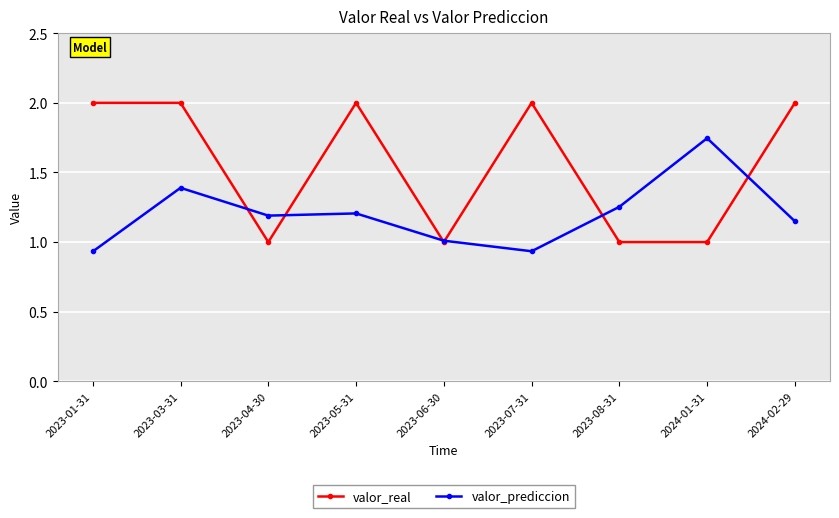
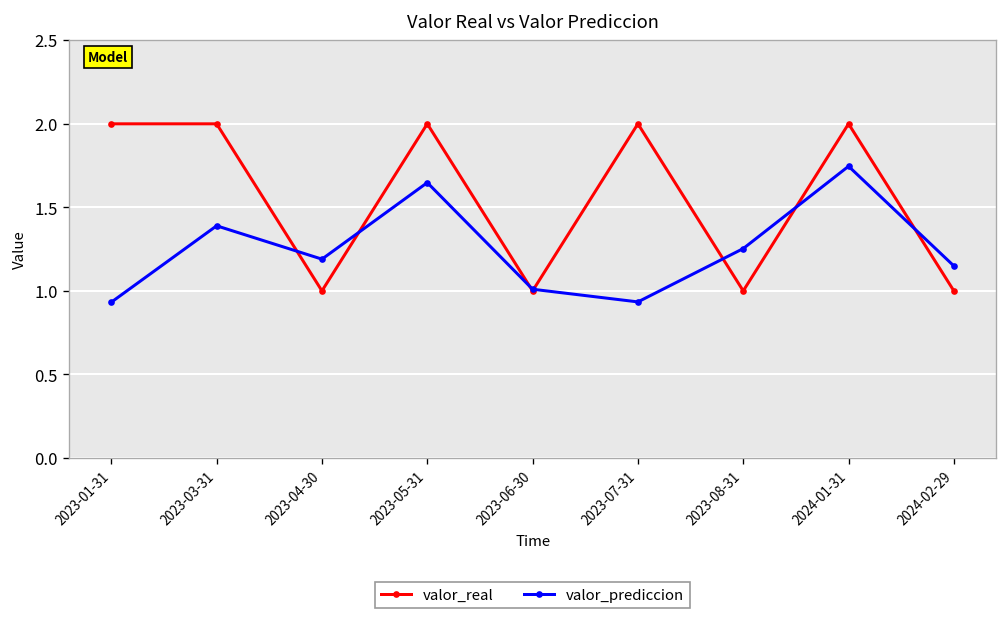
valor_prediccion, 2023-05-31: 1.21 -> 1.65
valor_real, 2024-01-31: 1 -> 2
valor_real, 2024-02-29: 2 -> 1
